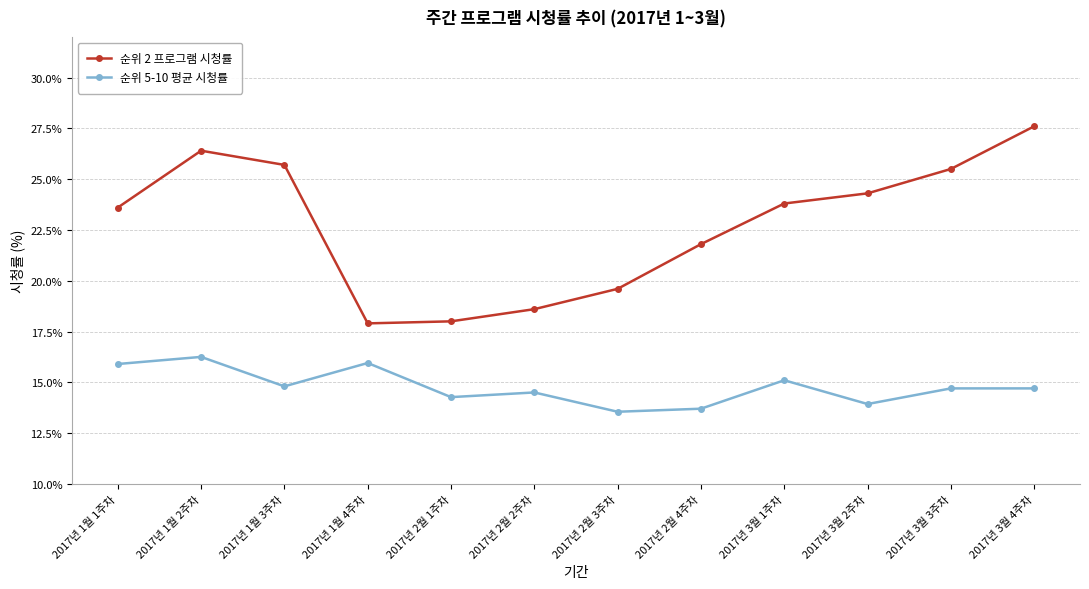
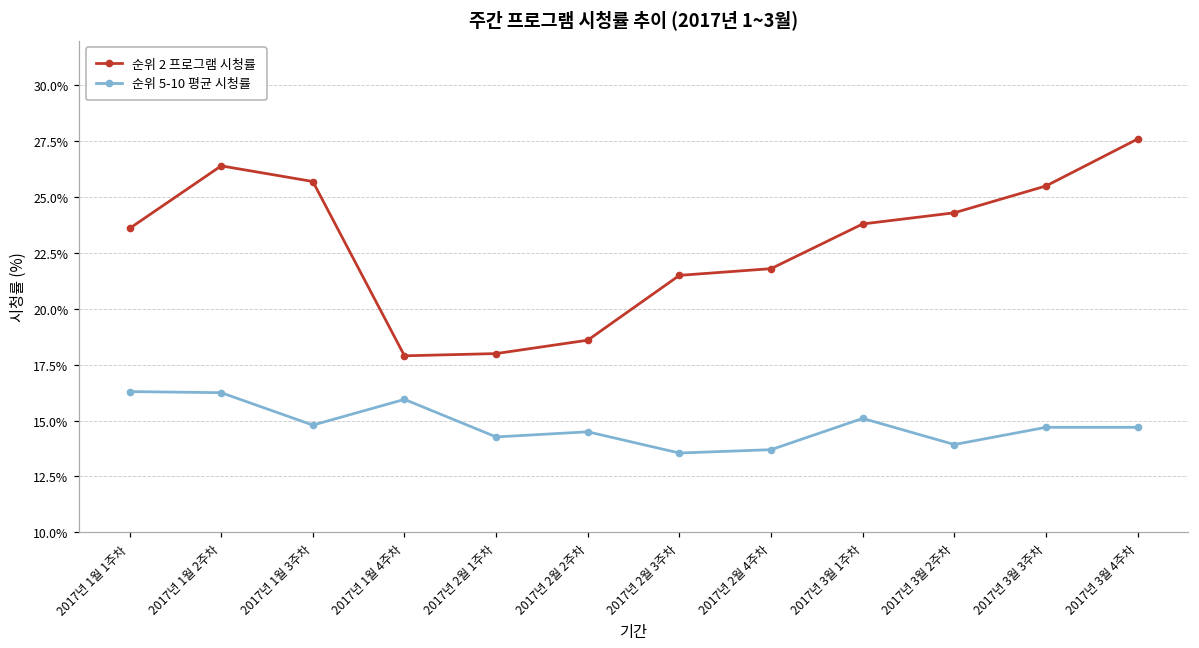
순위 5-10 평균 시청률, 2017년 1월 1주차: 15.9% -> 16.3%
순위 2 프로그램 시청률, 2017년 2월 3주차: 19.6% -> 21.5%
